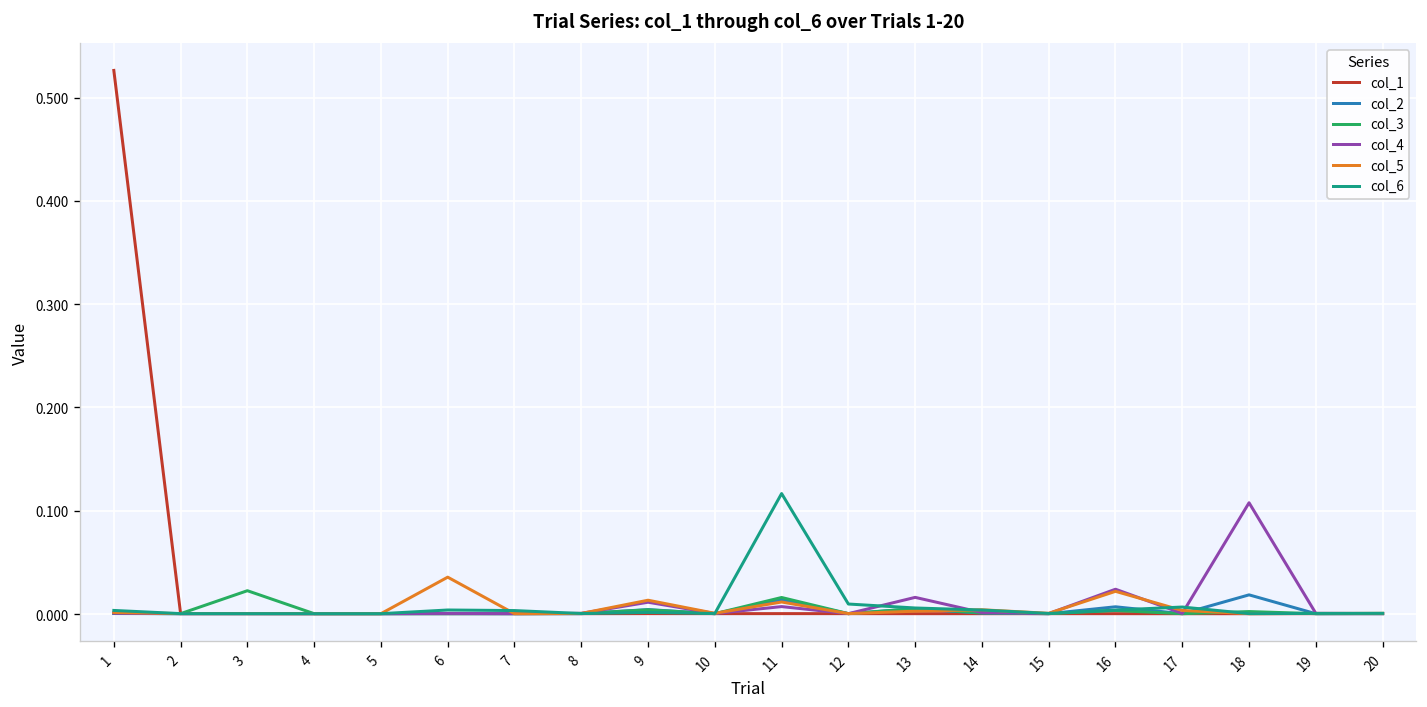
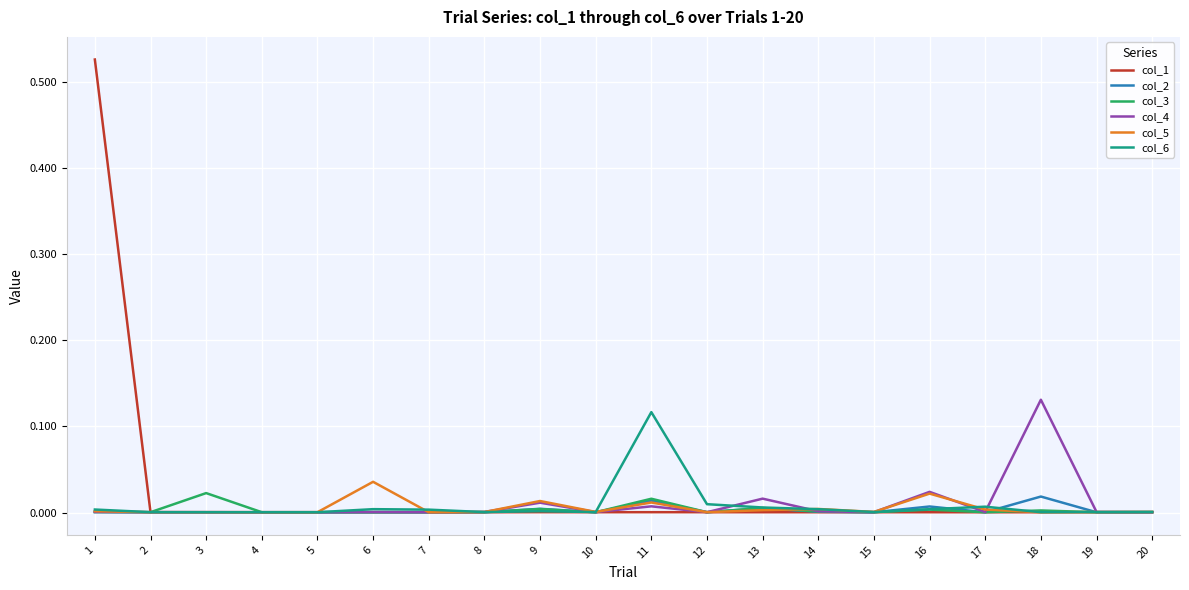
col_4, 18: 0.11 -> 0.13
